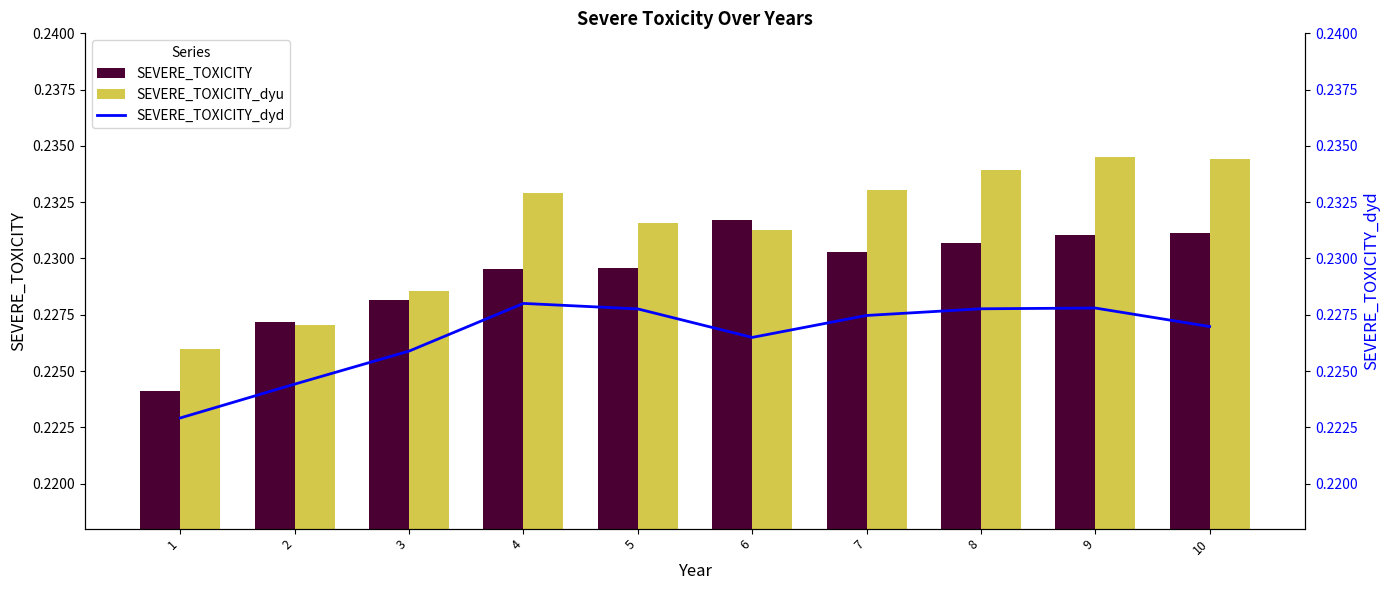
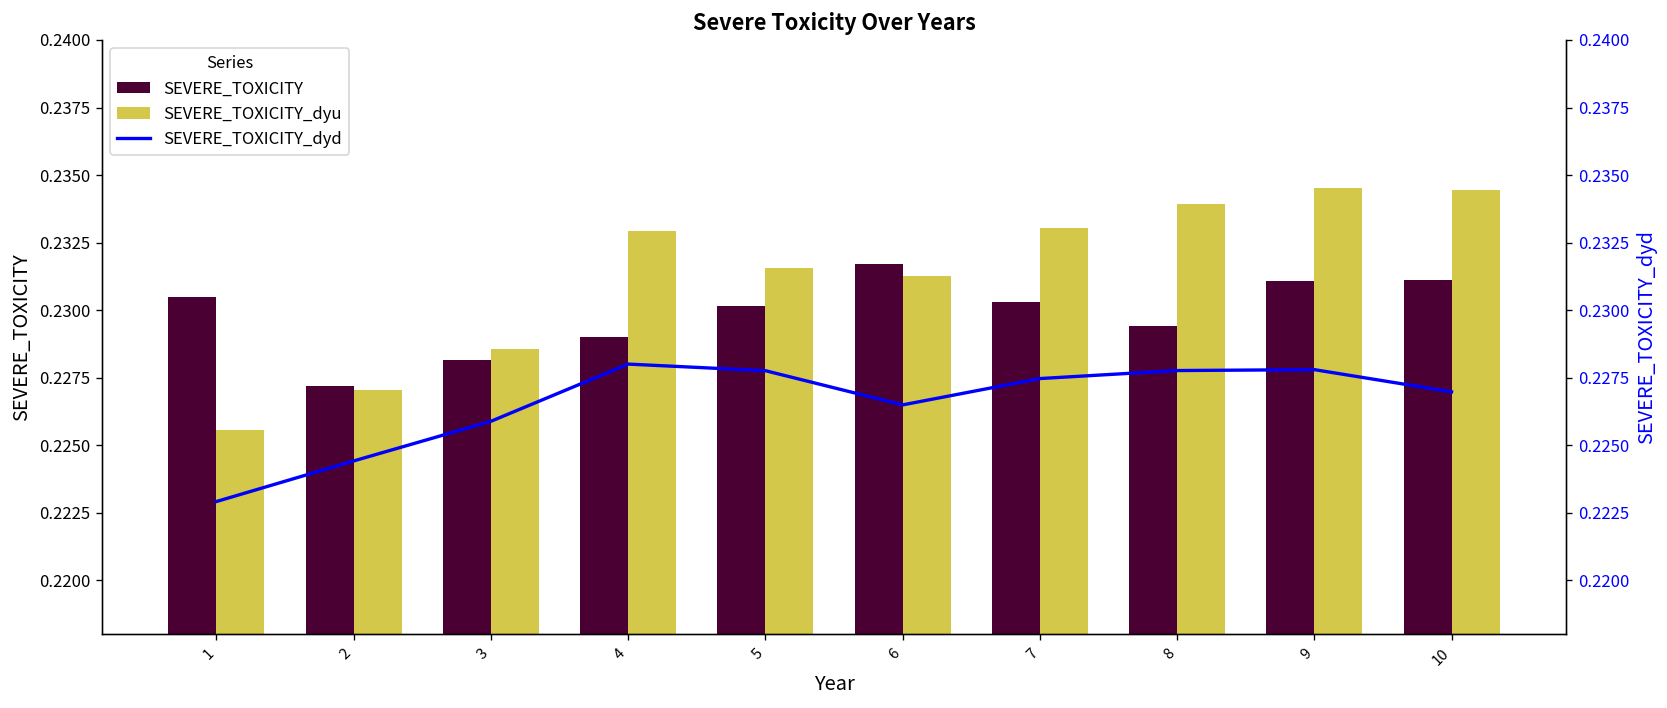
SEVERE_TOXICITY, 1: 0.2241 -> 0.2305
SEVERE_TOXICITY_dyu, 1: 0.2260 -> 0.2256
SEVERE_TOXICITY, 4: 0.2295 -> 0.2290
SEVERE_TOXICITY, 5: 0.2296 -> 0.2302
SEVERE_TOXICITY, 8: 0.2307 -> 0.2294
